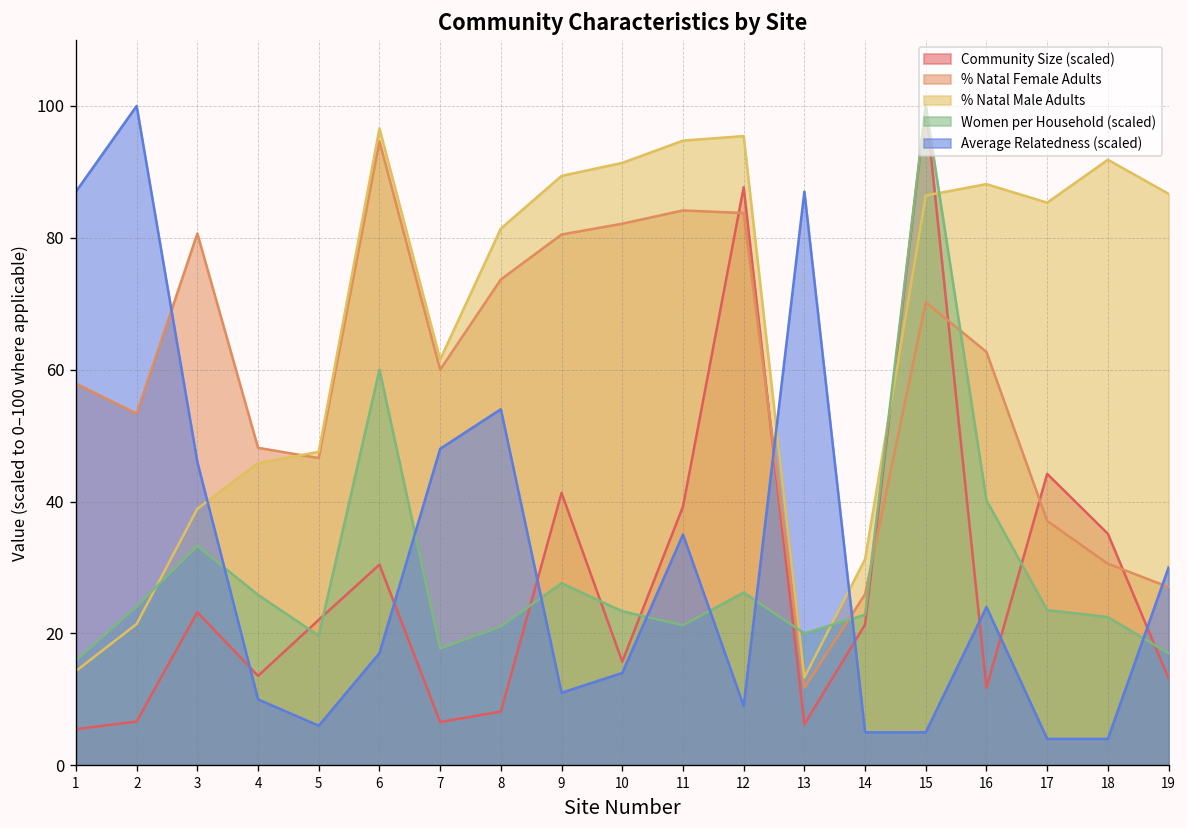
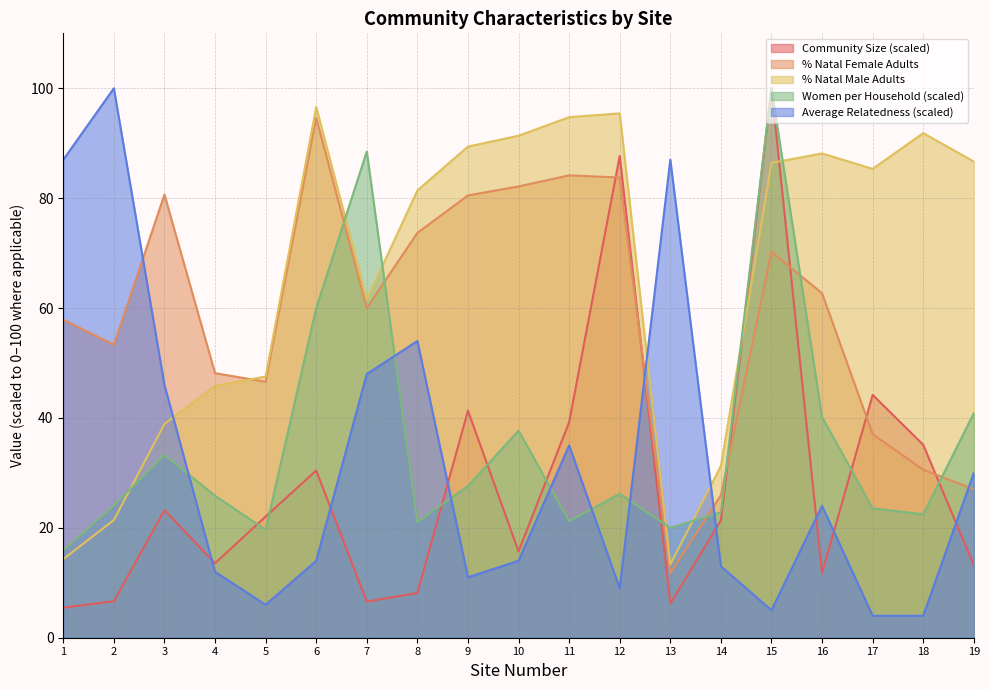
Average Relatedness (scaled), 4: 10 -> 12
Average Relatedness (scaled), 6: 17 -> 14
Women per Household (scaled), 7: 18 -> 88
Women per Household (scaled), 10: 23 -> 38
Average Relatedness (scaled), 14: 5 -> 13
Women per Household (scaled), 19: 17 -> 41
